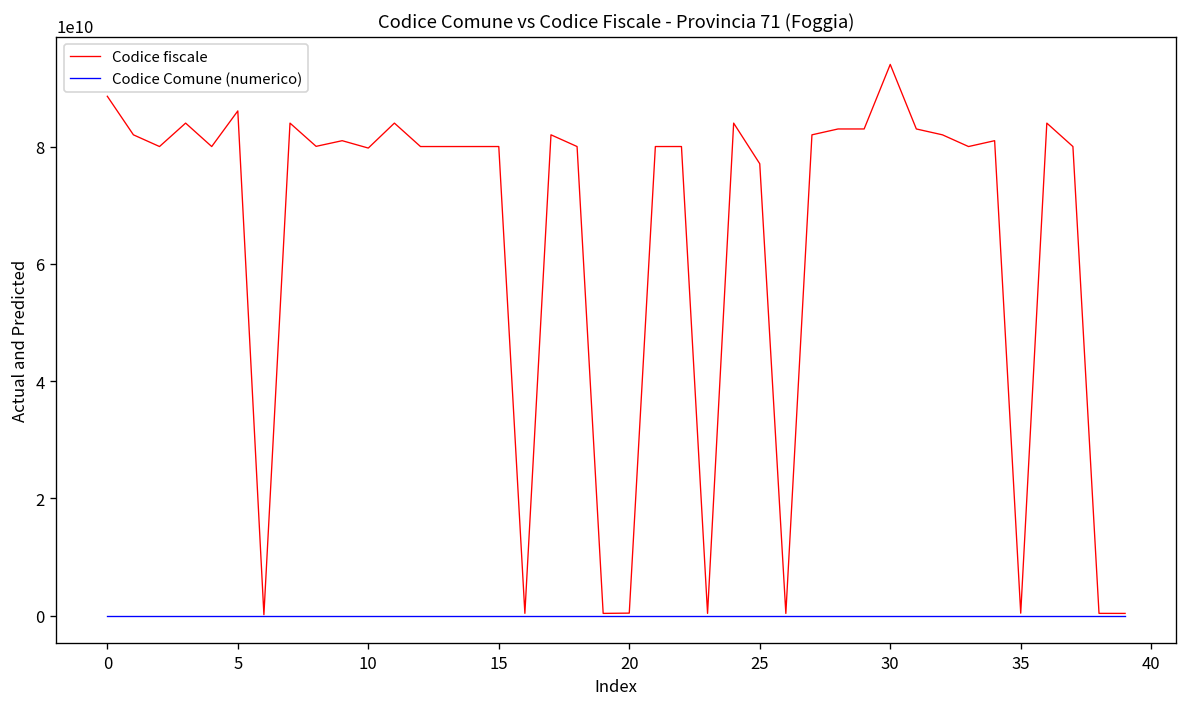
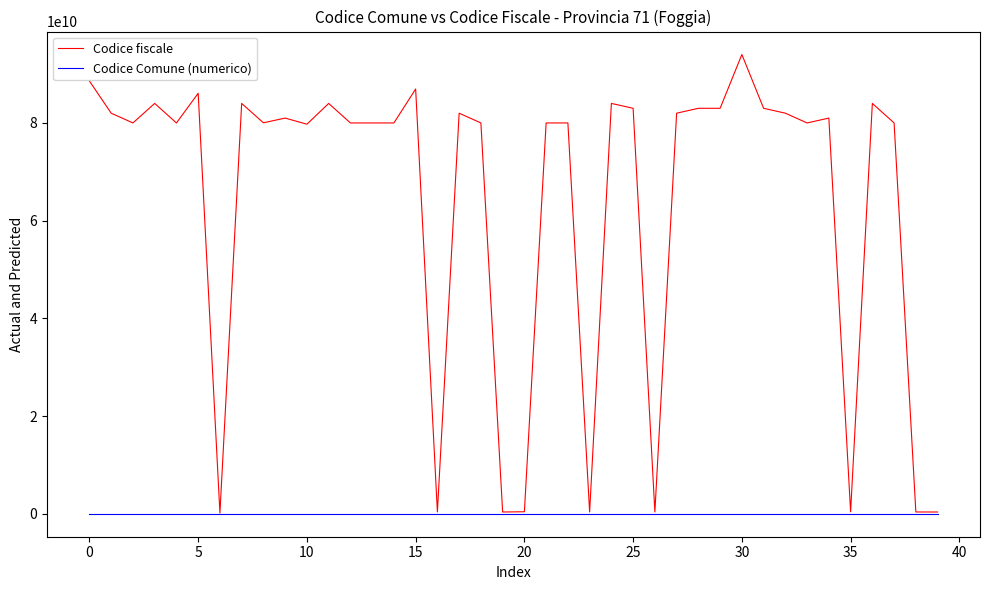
Codice fiscale, 15: 80000000000 -> 87000000000
Codice fiscale, 25: 77000000000 -> 83000000000
